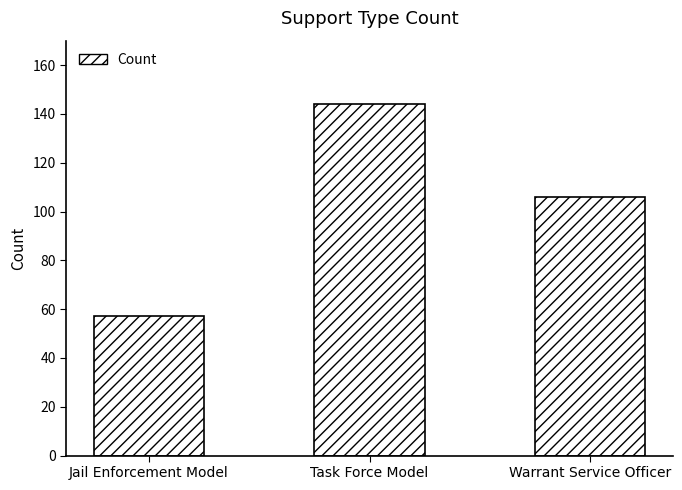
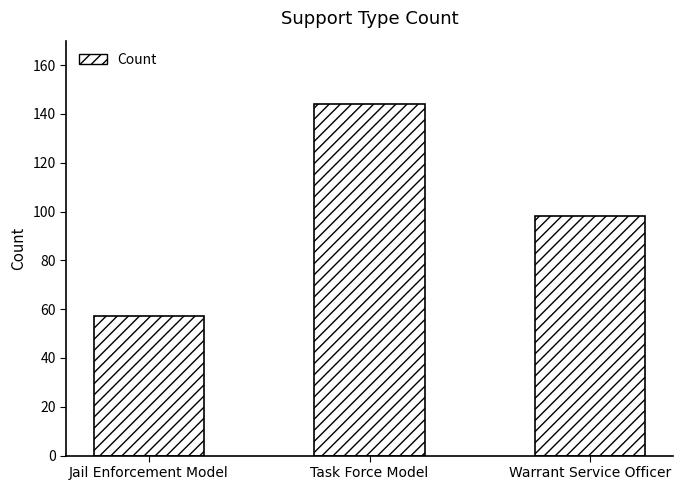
Warrant Service Officer: 106 -> 98
